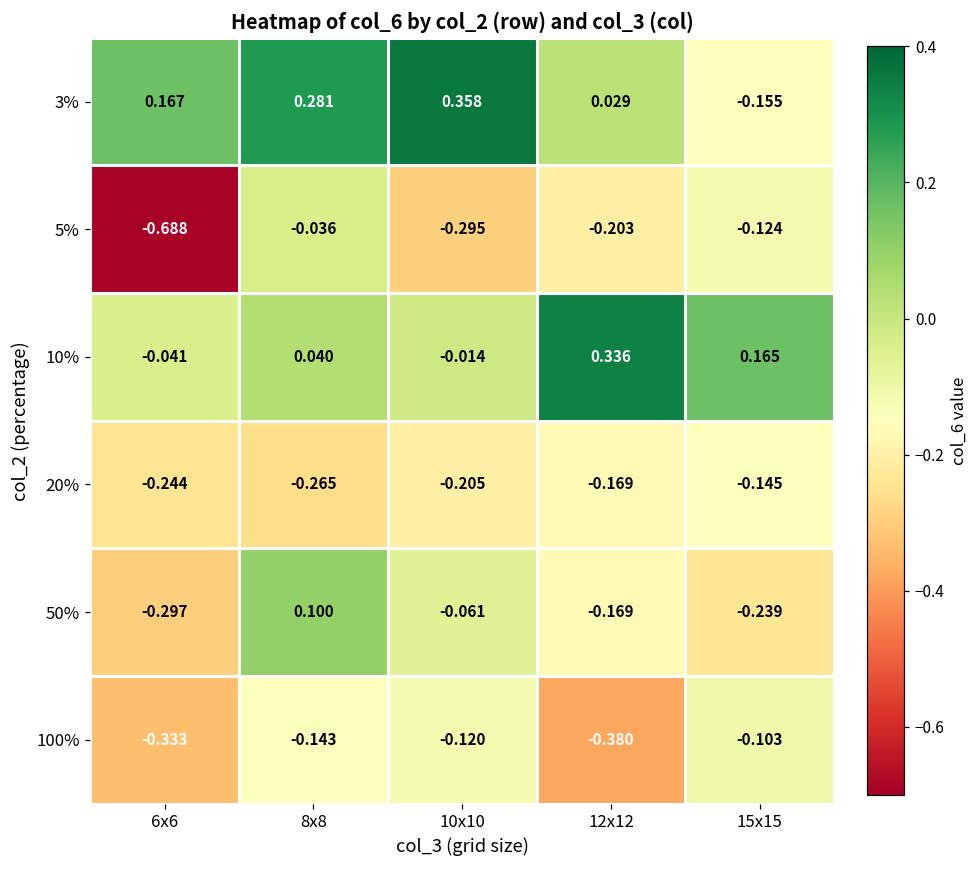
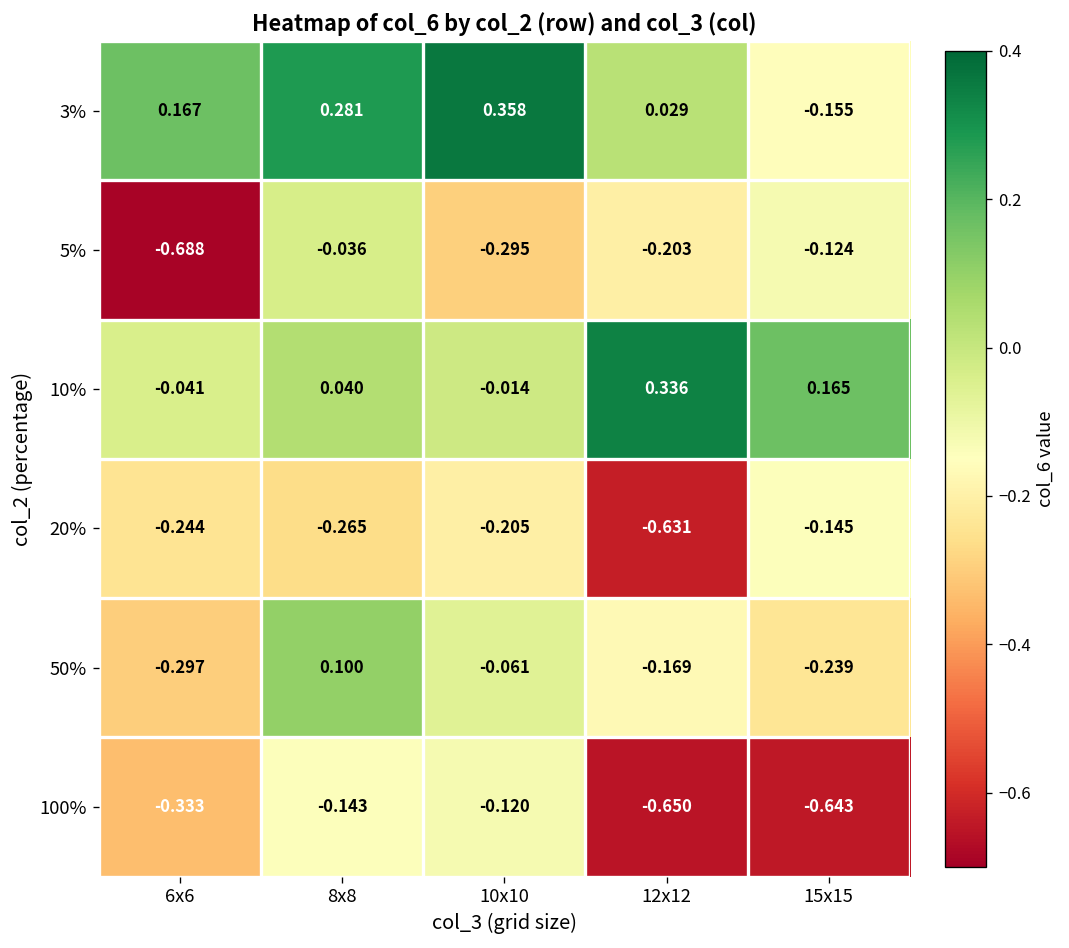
20%, 12x12: -0.169 -> -0.631
100%, 12x12: -0.380 -> -0.650
100%, 15x15: -0.103 -> -0.643
